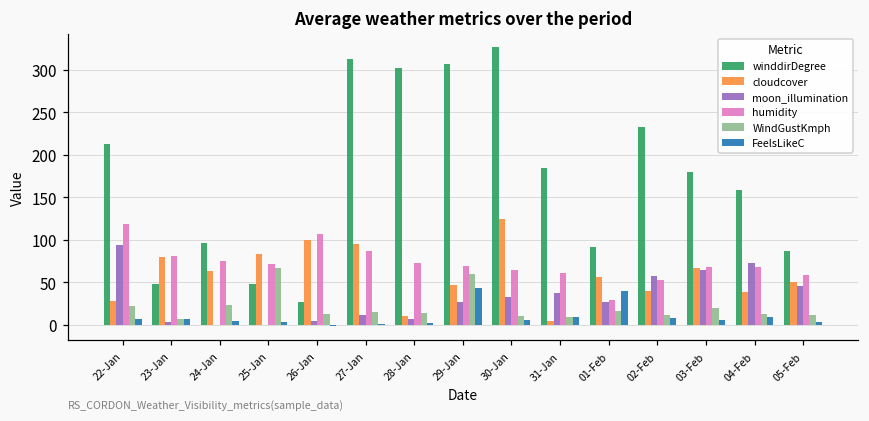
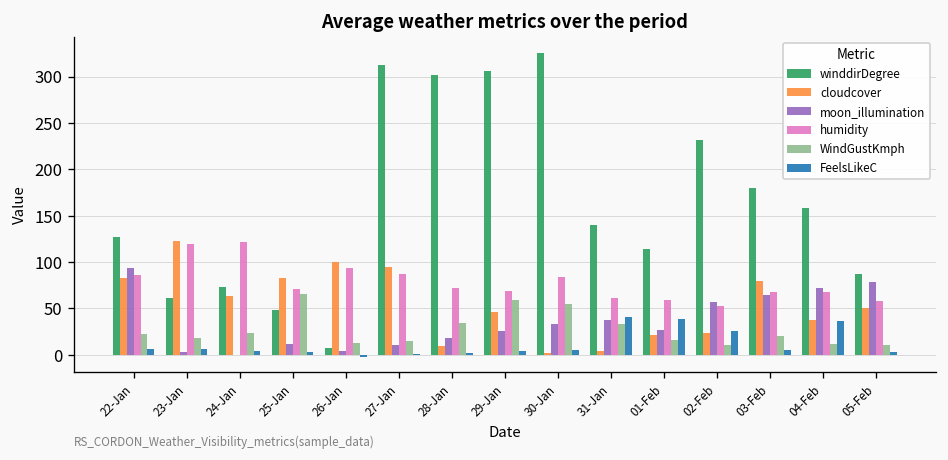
winddirDegree, 22-Jan: 210 -> 130
cloudcover, 22-Jan: 30 -> 80
humidity, 22-Jan: 120 -> 90
winddirDegree, 23-Jan: 50 -> 60
cloudcover, 23-Jan: 80 -> 120
humidity, 23-Jan: 80 -> 120
WindGustKmph, 23-Jan: 10 -> 20
winddirDegree, 24-Jan: 100 -> 70
humidity, 24-Jan: 80 -> 120
moon_illumination, 25-Jan: 0 -> 10
winddirDegree, 26-Jan: 30 -> 10
humidity, 26-Jan: 110 -> 90
moon_illumination, 28-Jan: 10 -> 20
WindGustKmph, 28-Jan: 10 -> 30
FeelsLikeC, 29-Jan: 40 -> 0
cloudcover, 30-Jan: 120 -> 0
humidity, 30-Jan: 60 -> 80
WindGustKmph, 30-Jan: 10 -> 60
winddirDegree, 31-Jan: 180 -> 140
WindGustKmph, 31-Jan: 10 -> 30
FeelsLikeC, 31-Jan: 10 -> 40
winddirDegree, 01-Feb: 90 -> 110
cloudcover, 01-Feb: 60 -> 20
humidity, 01-Feb: 30 -> 60
cloudcover, 02-Feb: 40 -> 20
FeelsLikeC, 02-Feb: 10 -> 30
cloudcover, 03-Feb: 70 -> 80
FeelsLikeC, 04-Feb: 10 -> 40
moon_illumination, 05-Feb: 50 -> 80
